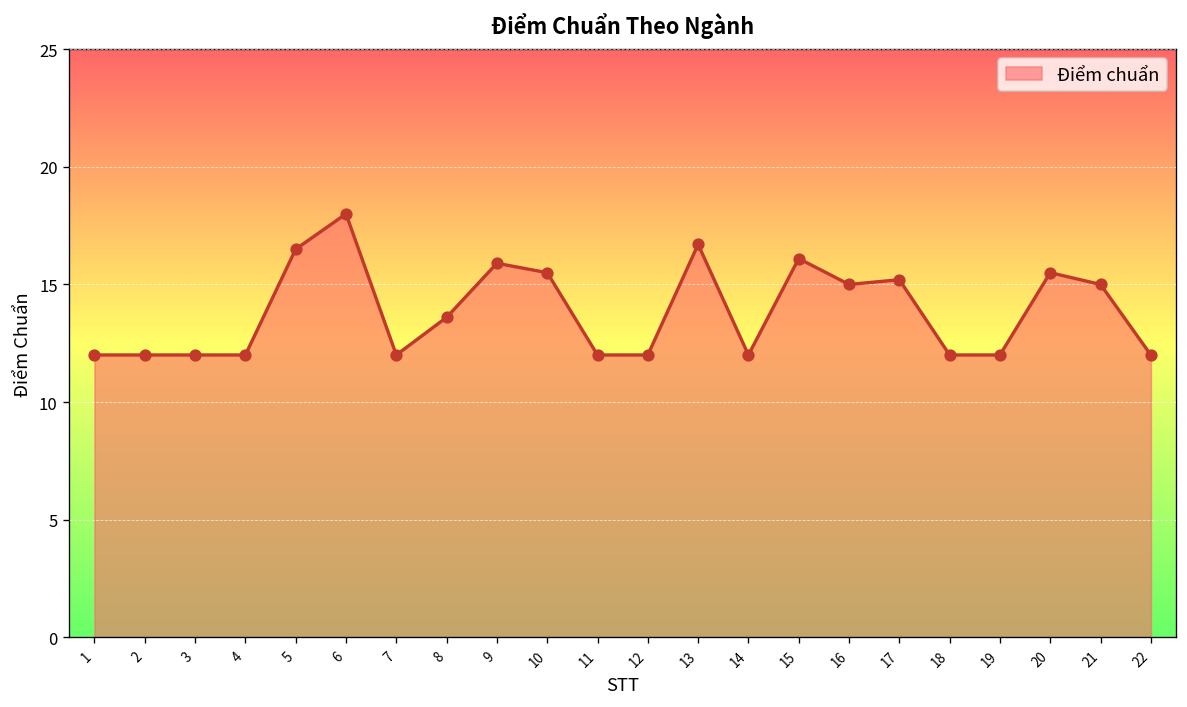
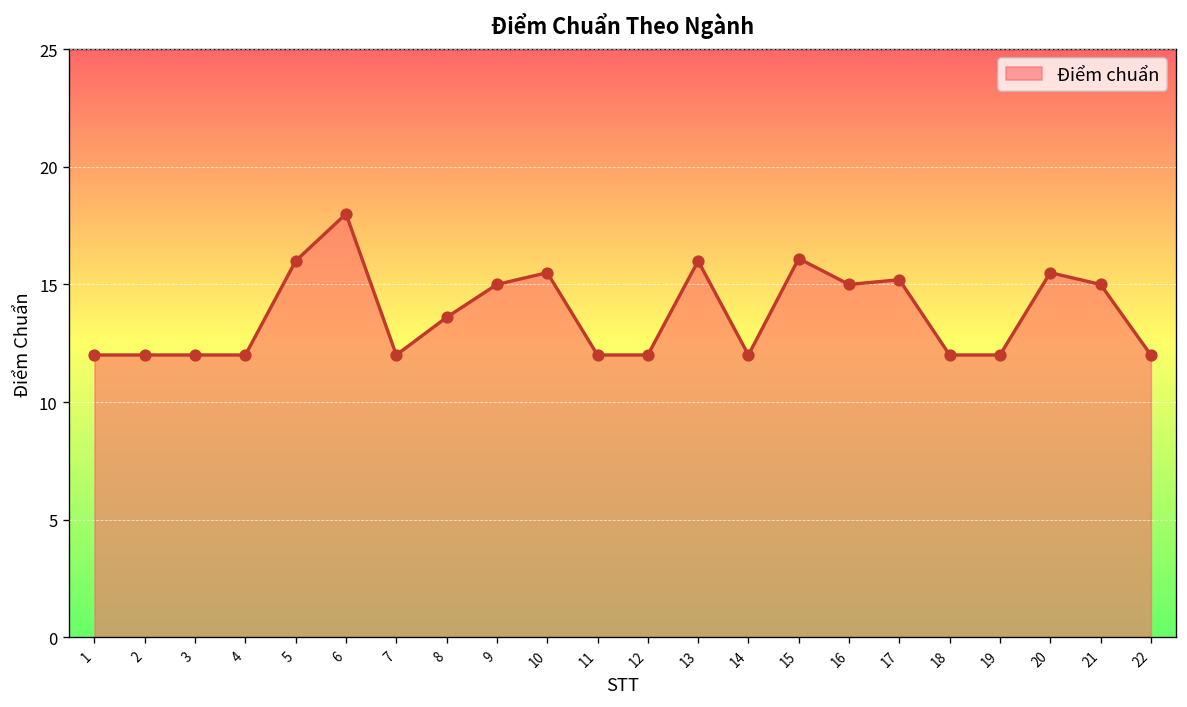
5: 16.5 -> 16.0
9: 15.9 -> 15.0
13: 16.7 -> 16.0
